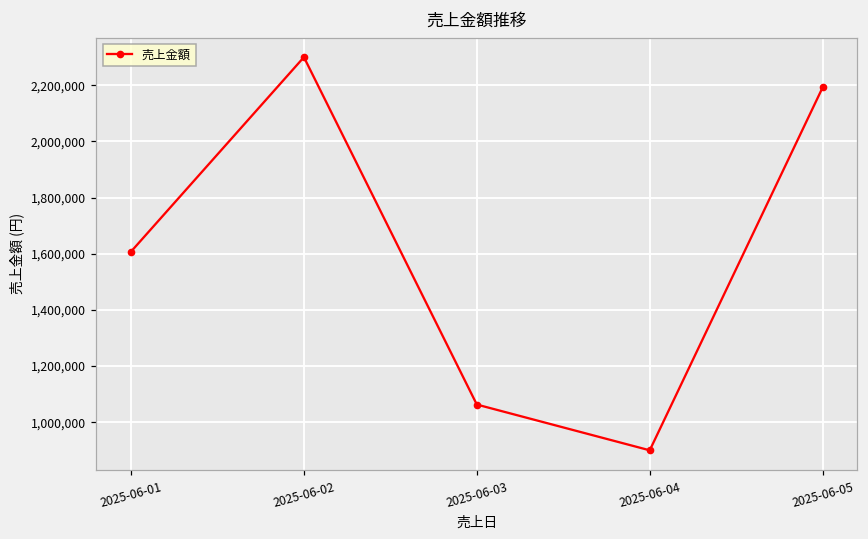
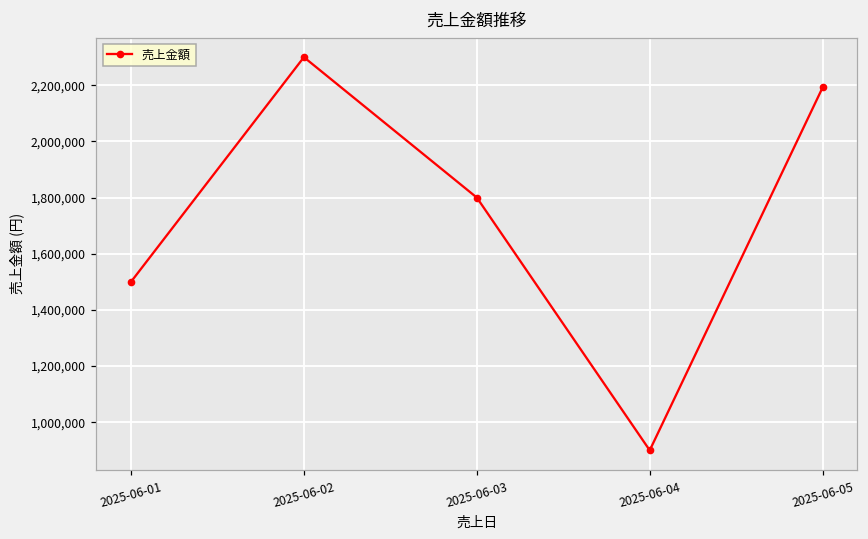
2025-06-01: 1,610,000 -> 1,500,000
2025-06-03: 1,060,000 -> 1,800,000
